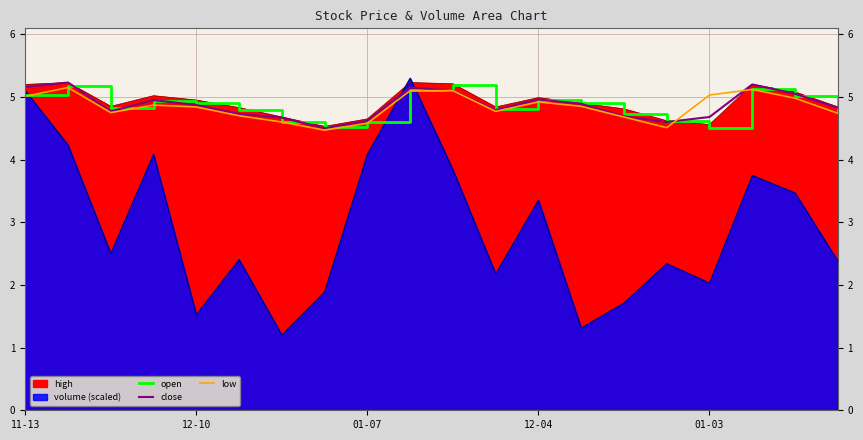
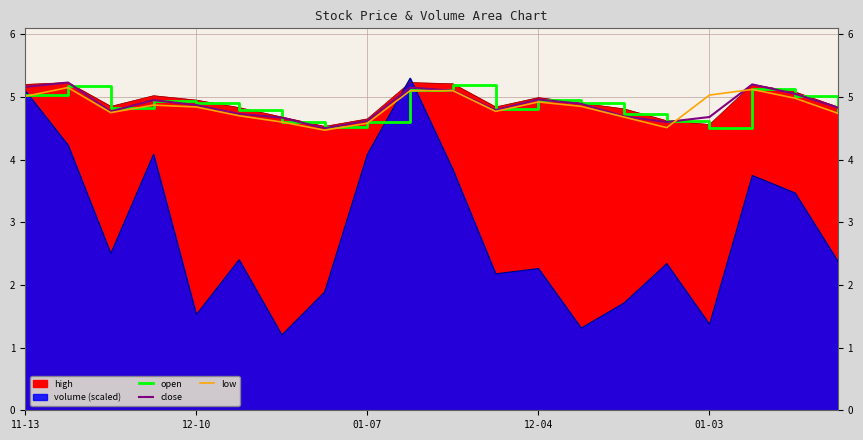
volume (scaled), 12-04: 3.4 -> 2.3
volume (scaled), 01-03: 2.0 -> 1.4
